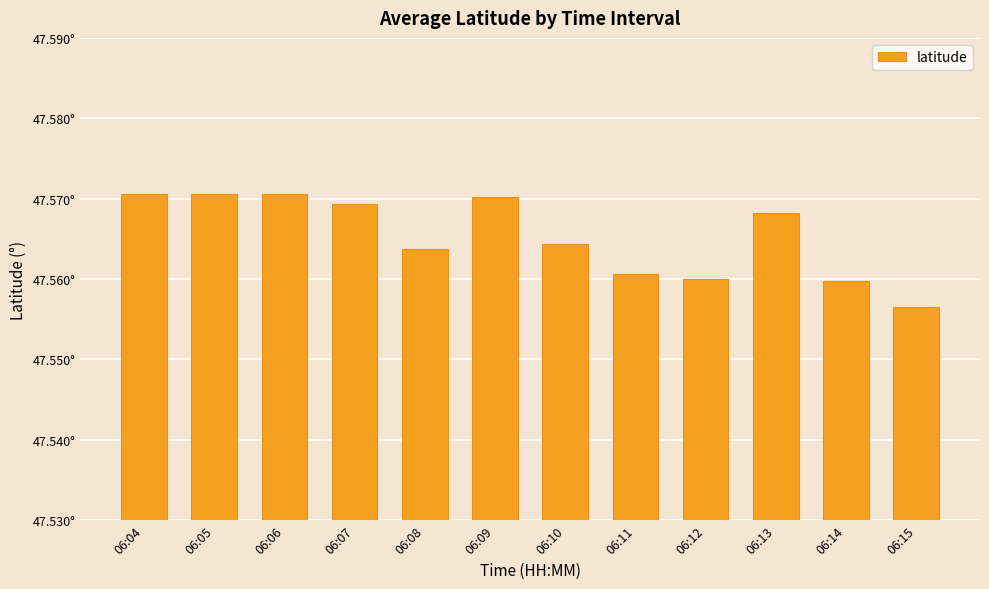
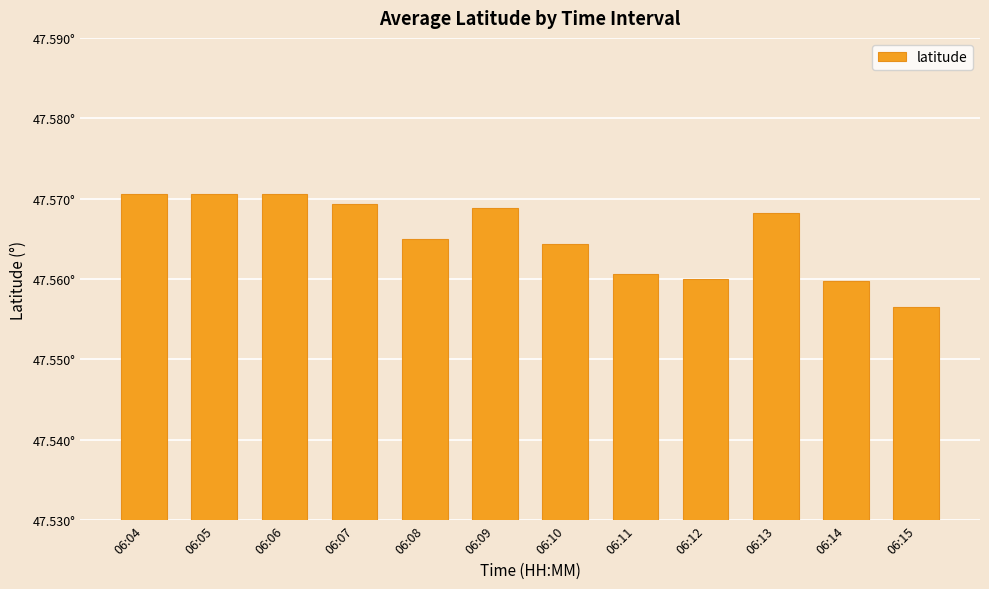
06:08: 47.564° -> 47.565°
06:09: 47.570° -> 47.569°
